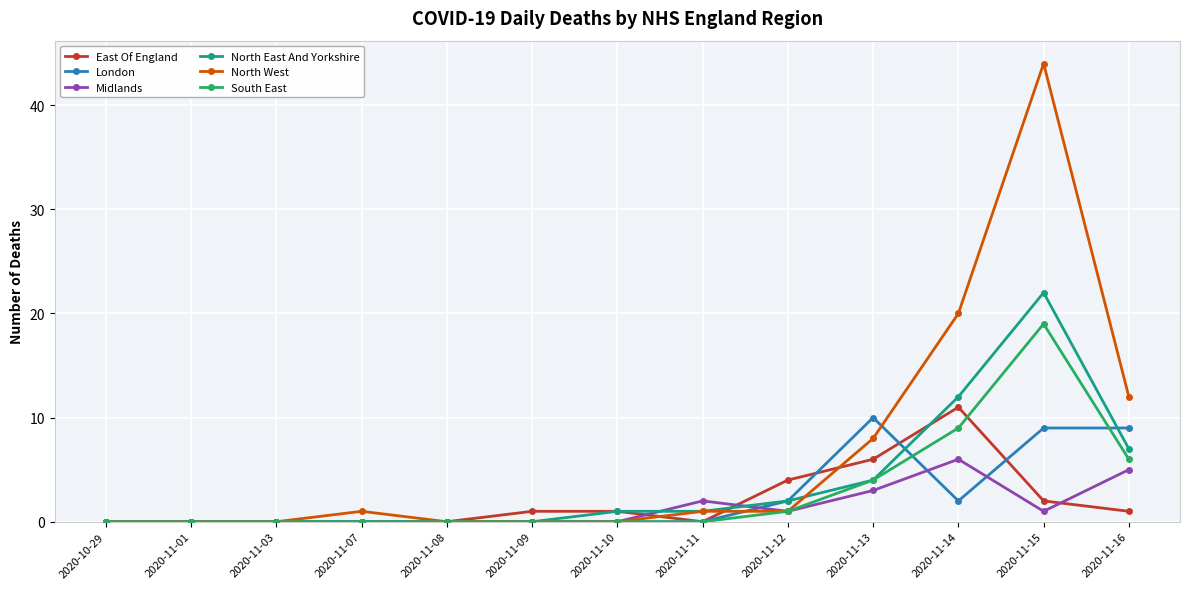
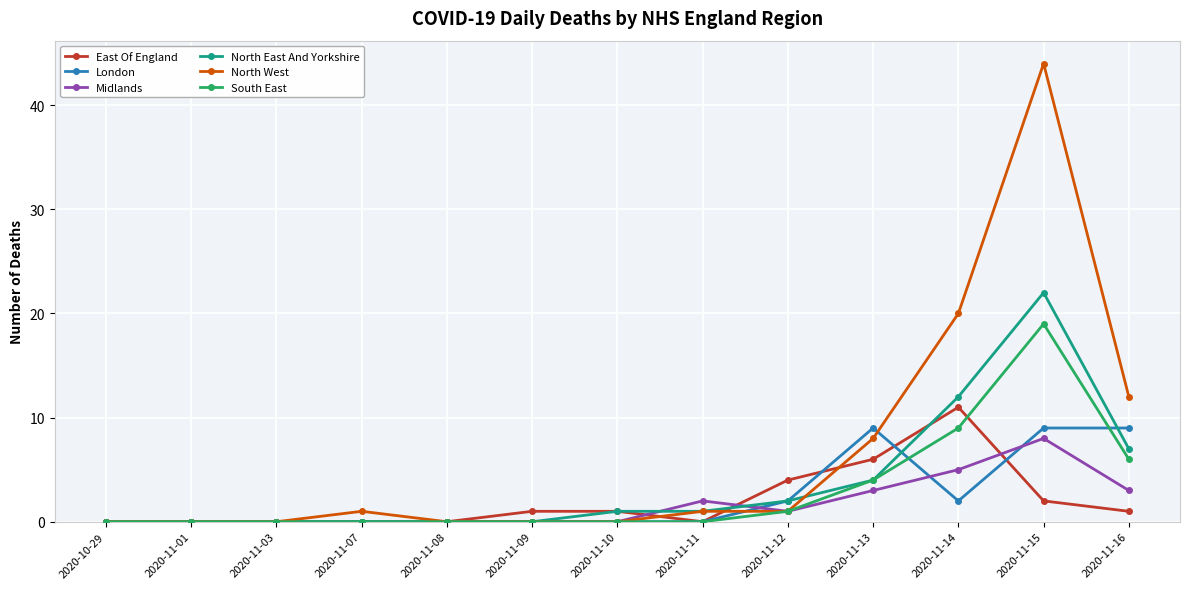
London, 2020-11-13: 10 -> 9
Midlands, 2020-11-14: 6 -> 5
Midlands, 2020-11-15: 1 -> 8
Midlands, 2020-11-16: 5 -> 3
